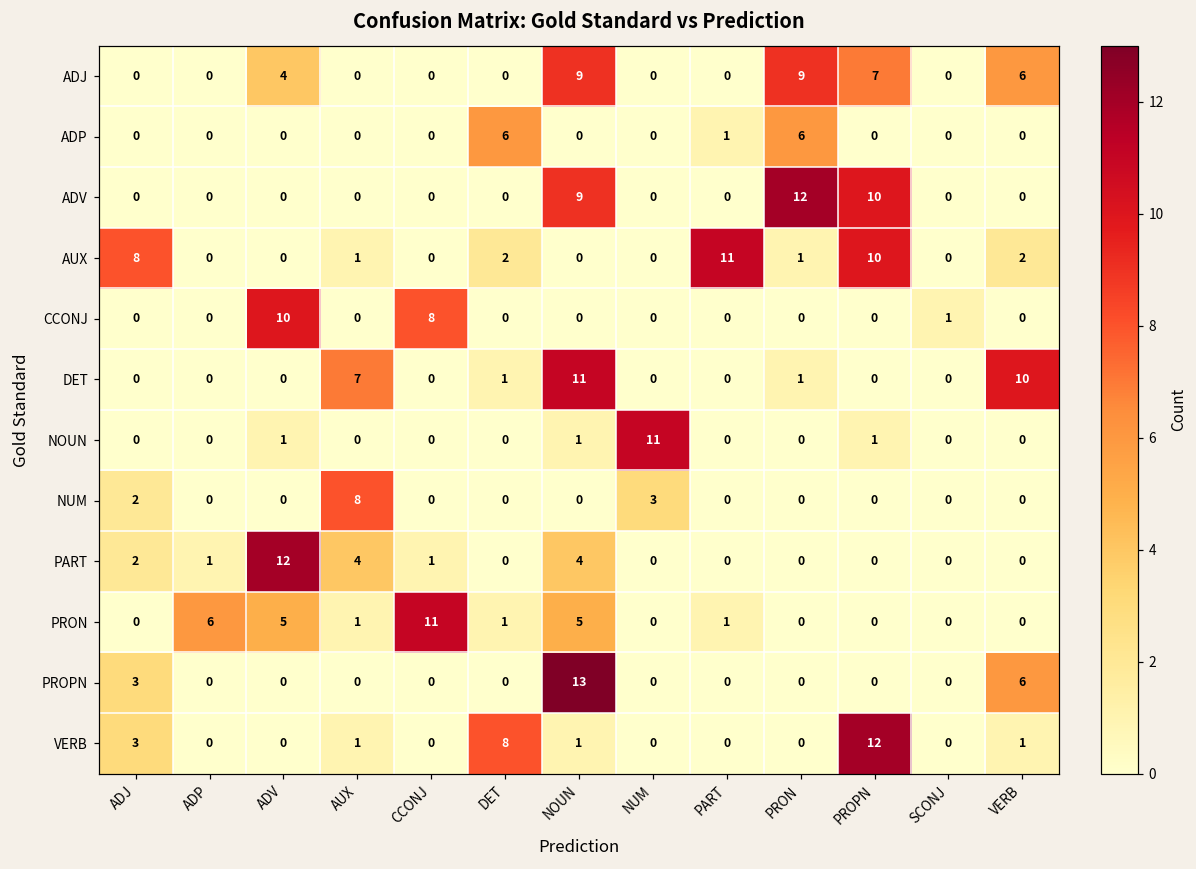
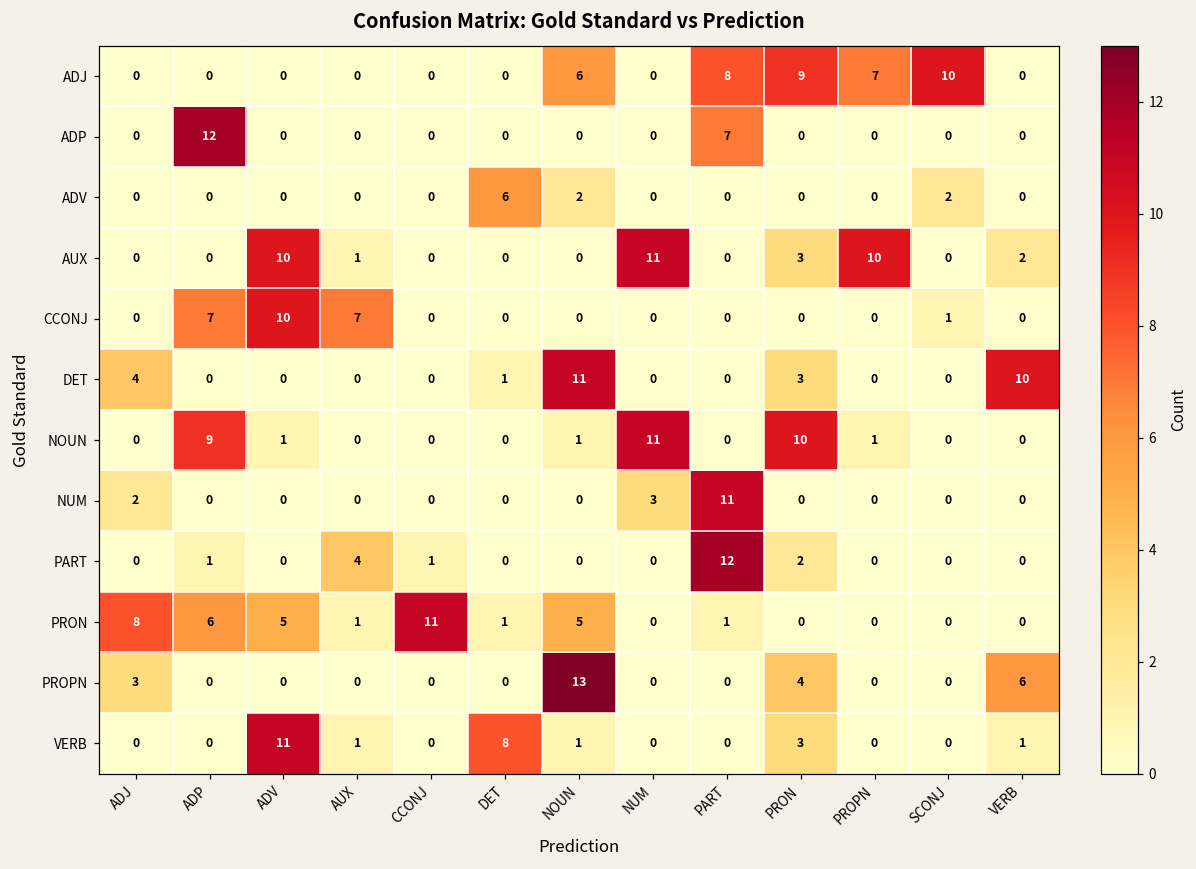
ADJ, ADV: 4 -> 0
ADJ, NOUN: 9 -> 6
ADJ, PART: 0 -> 8
ADJ, SCONJ: 0 -> 10
ADJ, VERB: 6 -> 0
ADP, ADP: 0 -> 12
ADP, DET: 6 -> 0
ADP, PART: 1 -> 7
ADP, PRON: 6 -> 0
ADV, DET: 0 -> 6
ADV, NOUN: 9 -> 2
ADV, PRON: 12 -> 0
ADV, PROPN: 10 -> 0
ADV, SCONJ: 0 -> 2
AUX, ADJ: 8 -> 0
AUX, ADV: 0 -> 10
AUX, DET: 2 -> 0
AUX, NUM: 0 -> 11
AUX, PART: 11 -> 0
AUX, PRON: 1 -> 3
CCONJ, ADP: 0 -> 7
CCONJ, AUX: 0 -> 7
CCONJ, CCONJ: 8 -> 0
DET, ADJ: 0 -> 4
DET, AUX: 7 -> 0
DET, PRON: 1 -> 3
NOUN, ADP: 0 -> 9
NOUN, PRON: 0 -> 10
NUM, AUX: 8 -> 0
NUM, PART: 0 -> 11
PART, ADJ: 2 -> 0
PART, ADV: 12 -> 0
PART, NOUN: 4 -> 0
PART, PART: 0 -> 12
PART, PRON: 0 -> 2
PRON, ADJ: 0 -> 8
PROPN, PRON: 0 -> 4
VERB, ADJ: 3 -> 0
VERB, ADV: 0 -> 11
VERB, PRON: 0 -> 3
VERB, PROPN: 12 -> 0
